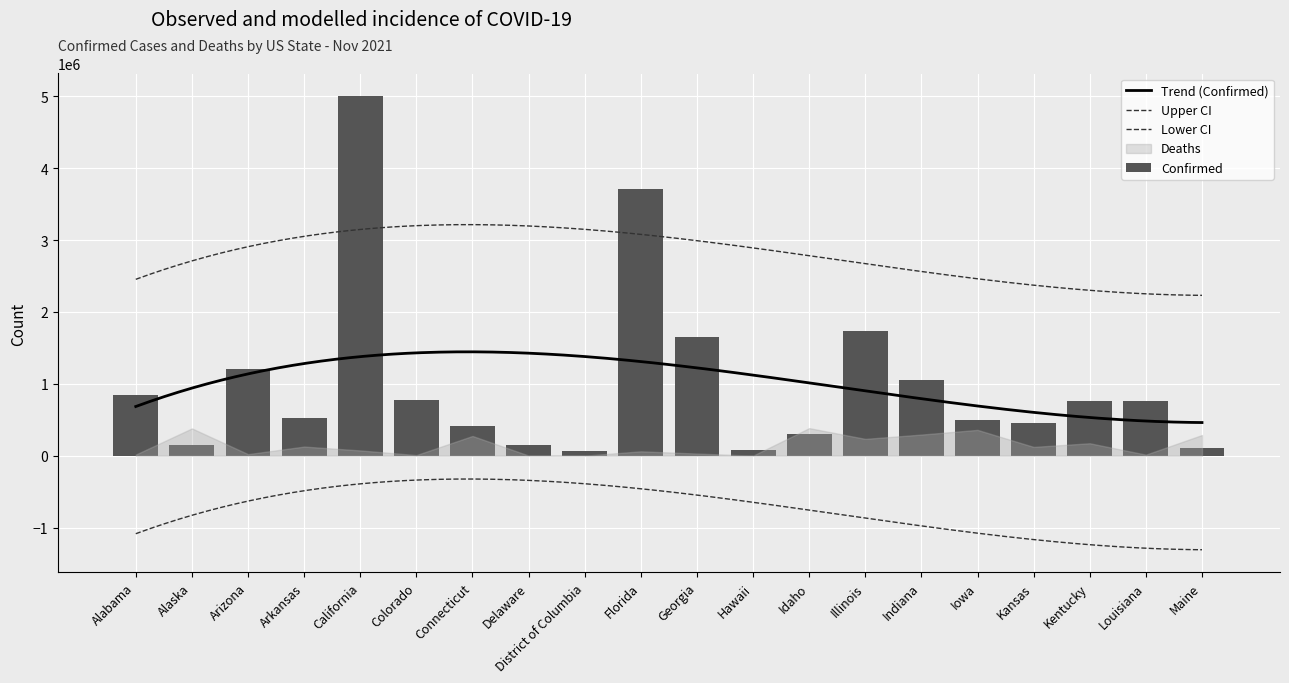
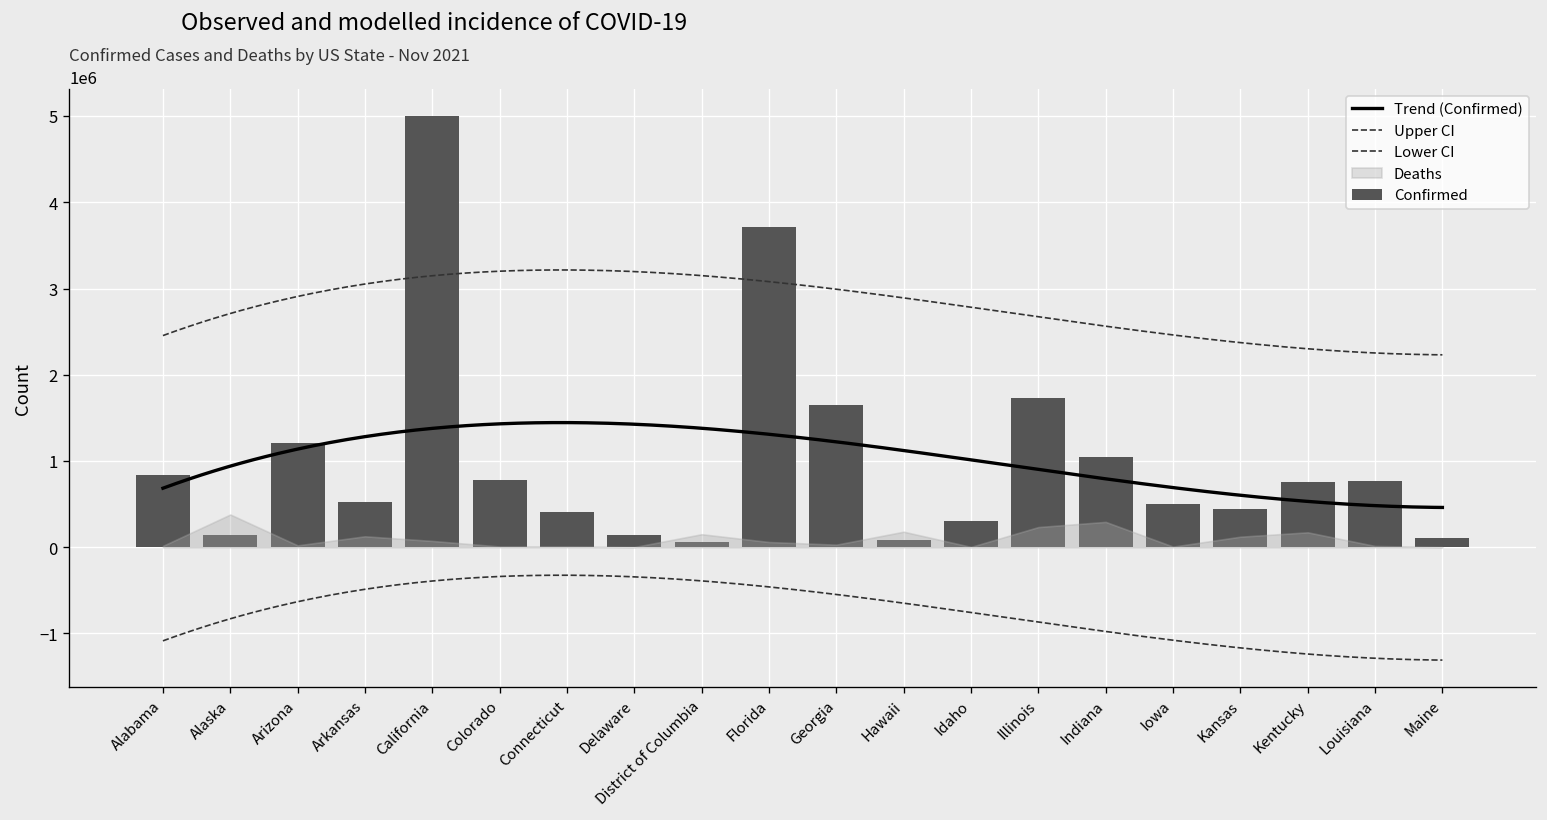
Deaths, Connecticut: 300000 -> 0
Deaths, District of Columbia: 0 -> 200000
Deaths, Hawaii: 0 -> 200000
Deaths, Idaho: 400000 -> 0
Deaths, Iowa: 400000 -> 0
Deaths, Maine: 300000 -> 0
